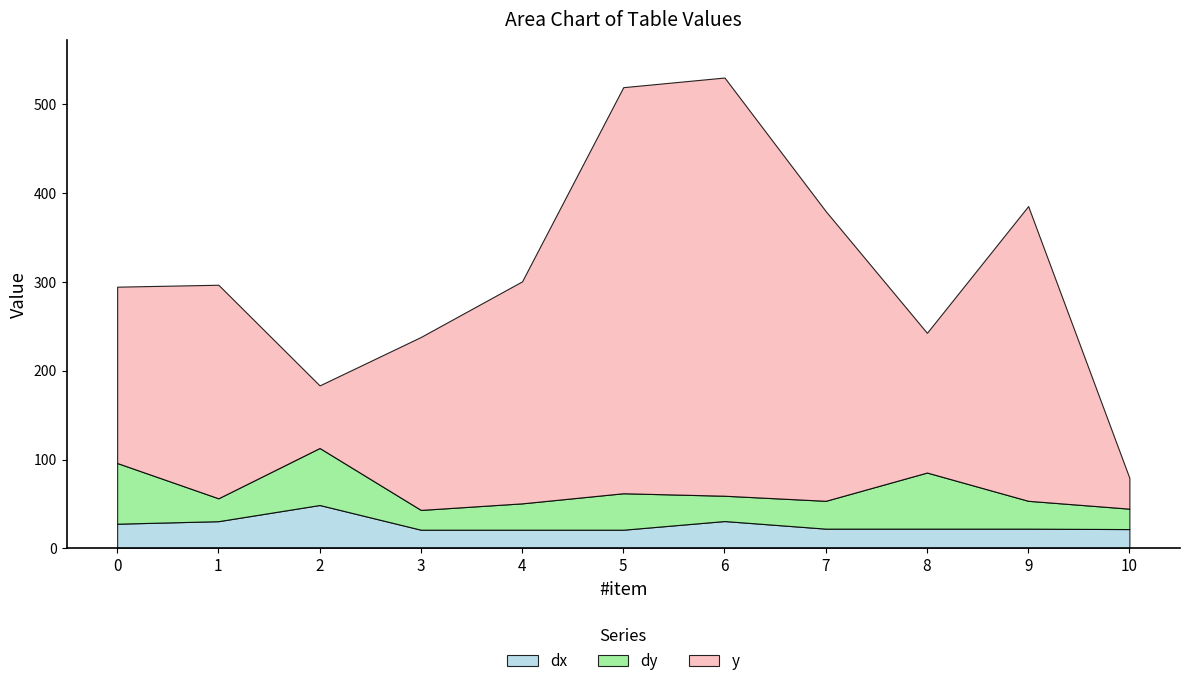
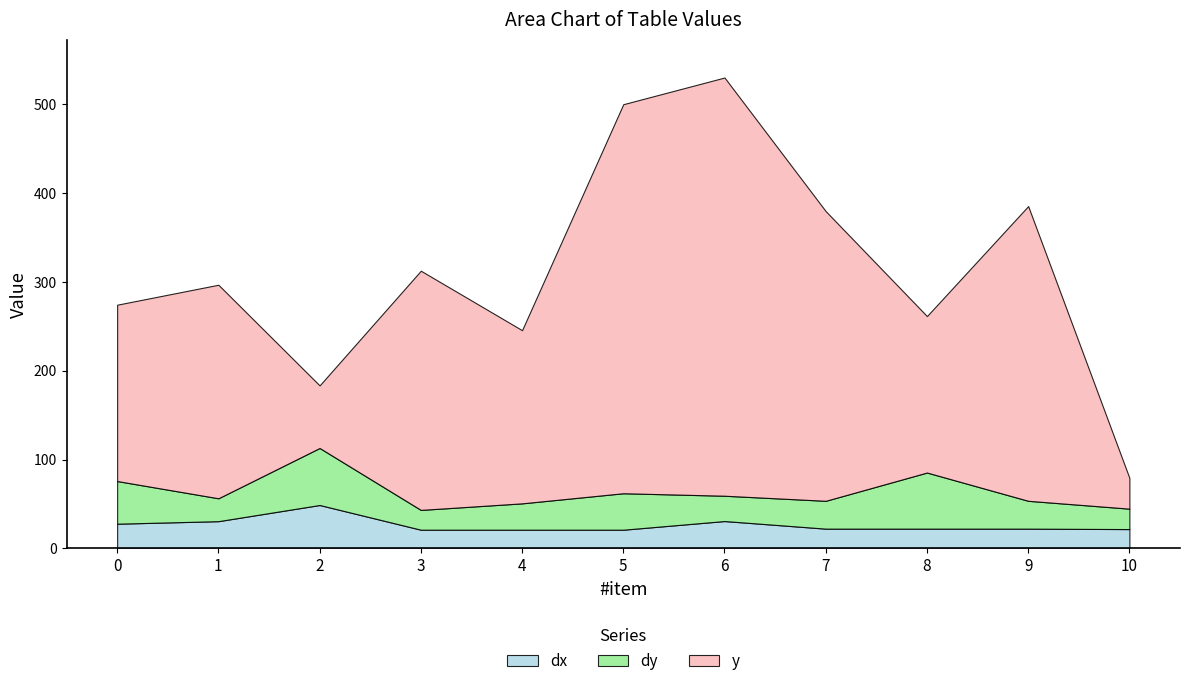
dy, 0: 70 -> 50
y, 3: 190 -> 270
y, 4: 250 -> 200
y, 5: 460 -> 440
y, 8: 160 -> 180
